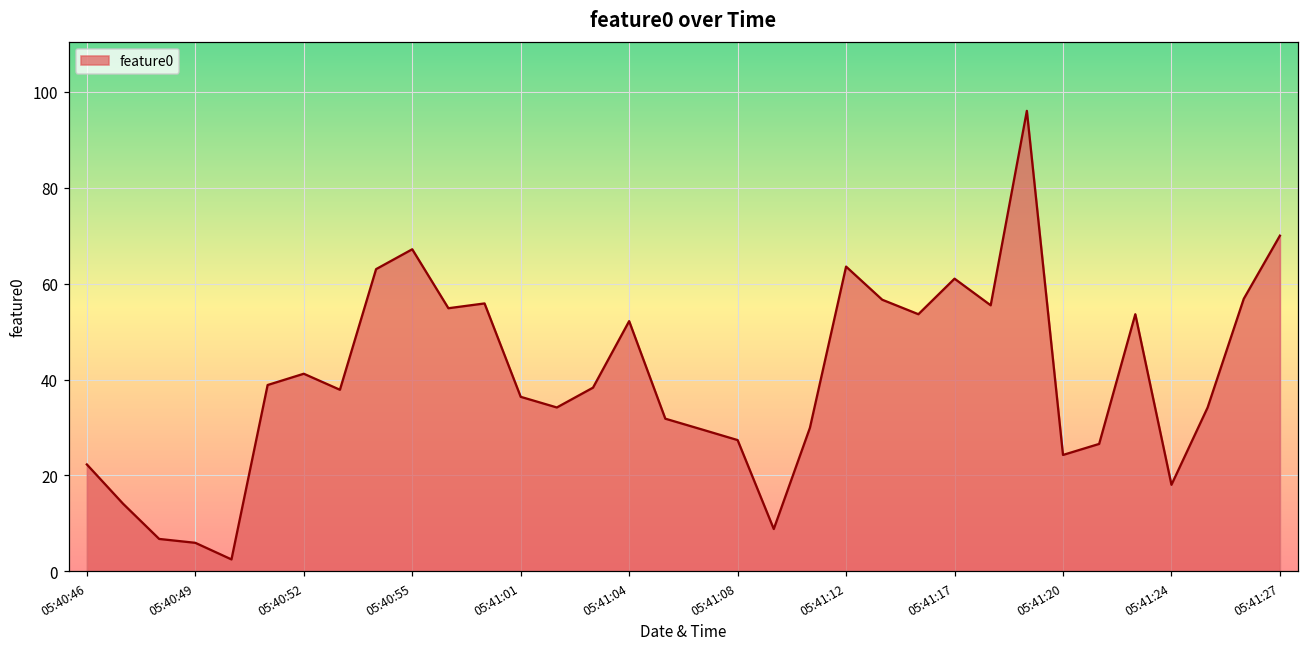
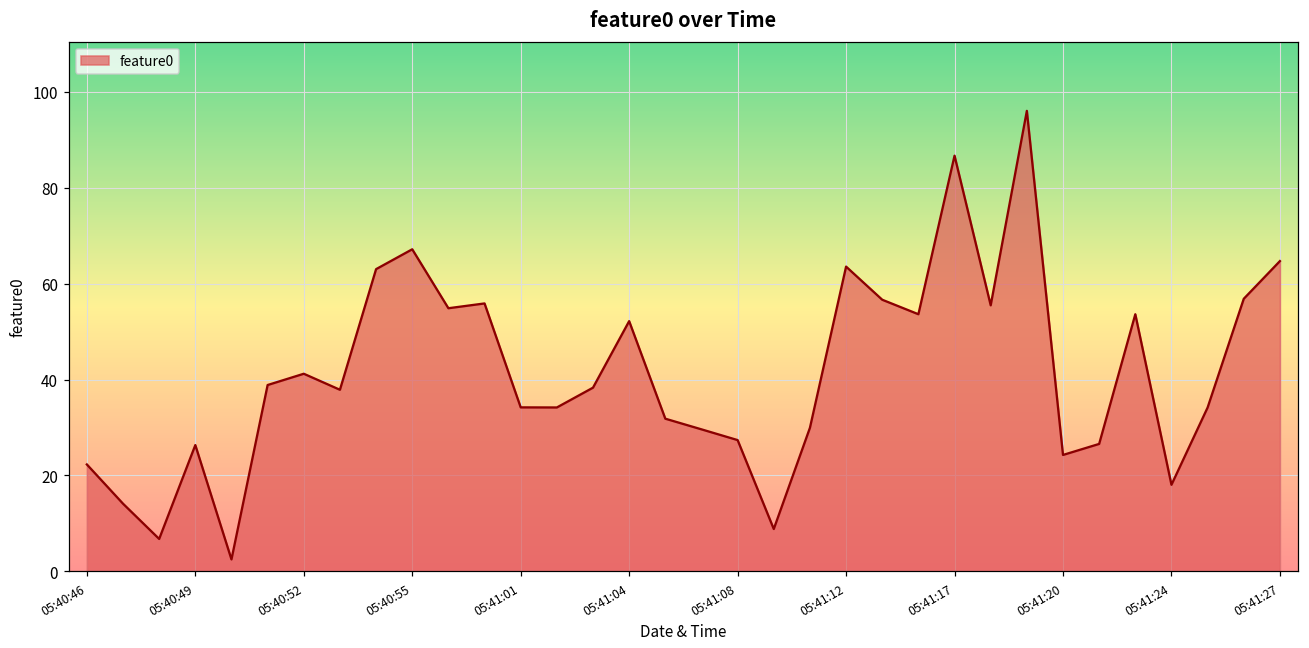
05:40:49: 6 -> 26
05:41:01: 36 -> 34
05:41:17: 61 -> 87
05:41:27: 70 -> 65
